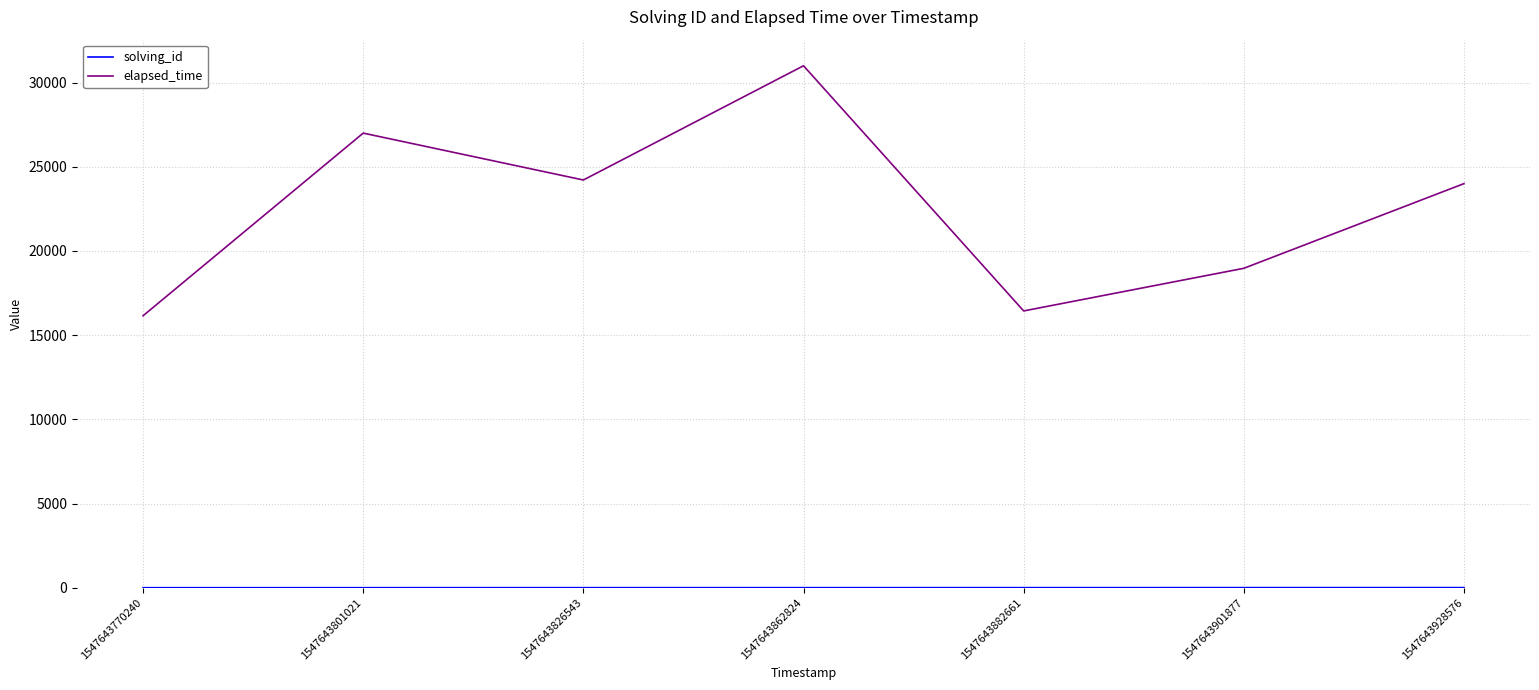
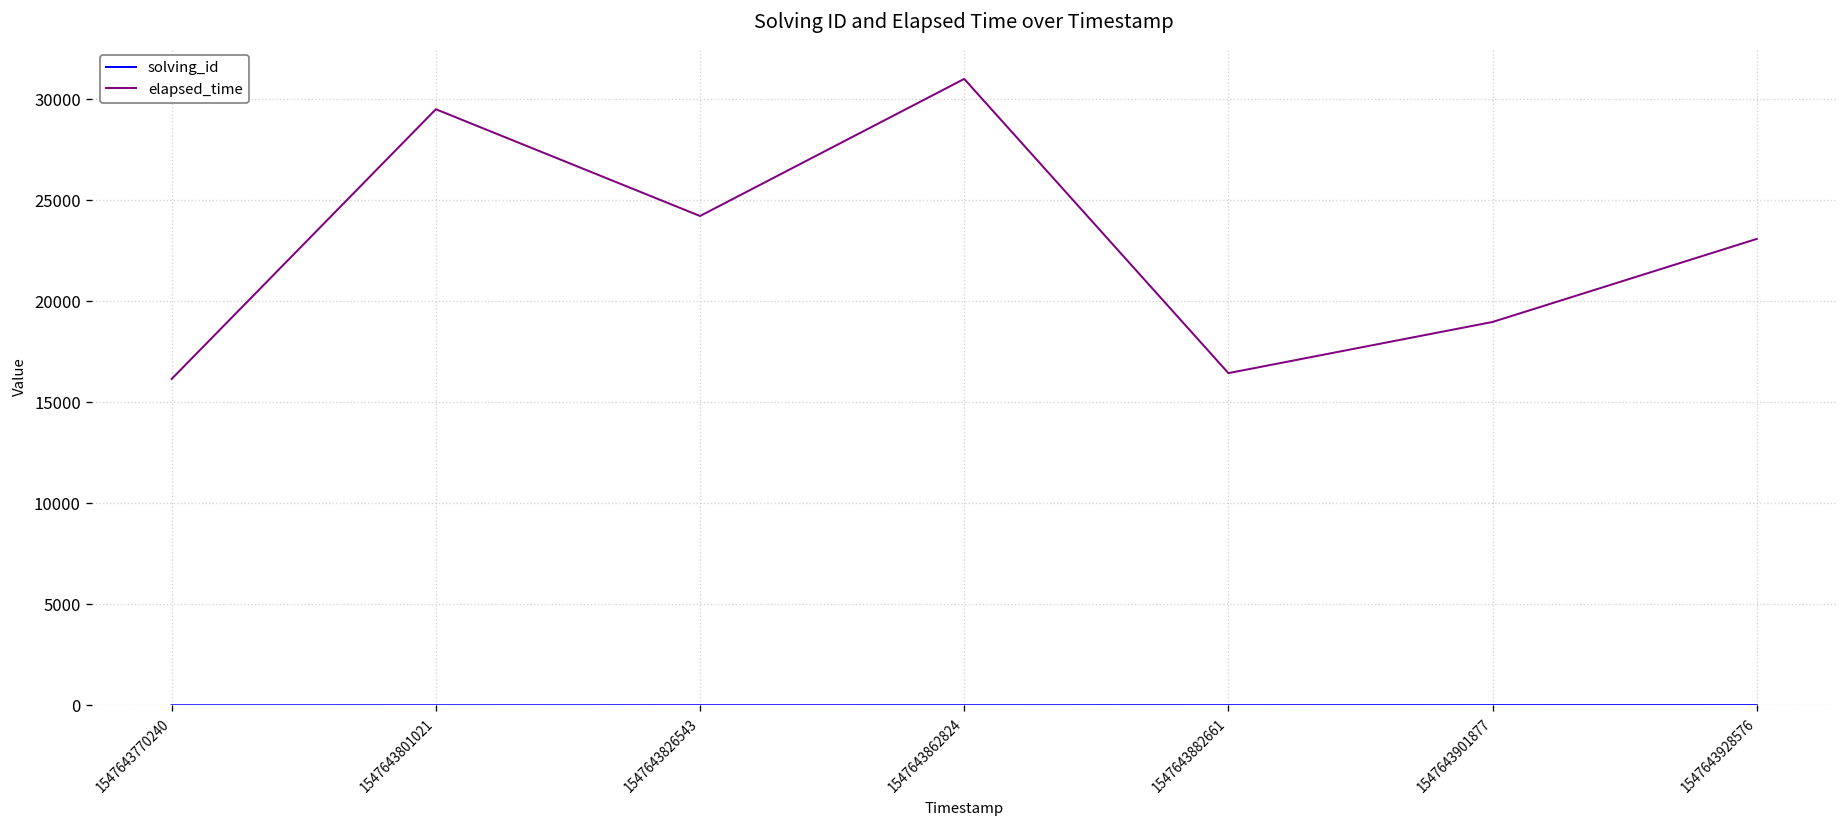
elapsed_time, 1547643801021: 27000 -> 29500
elapsed_time, 1547643928576: 24000 -> 23100
